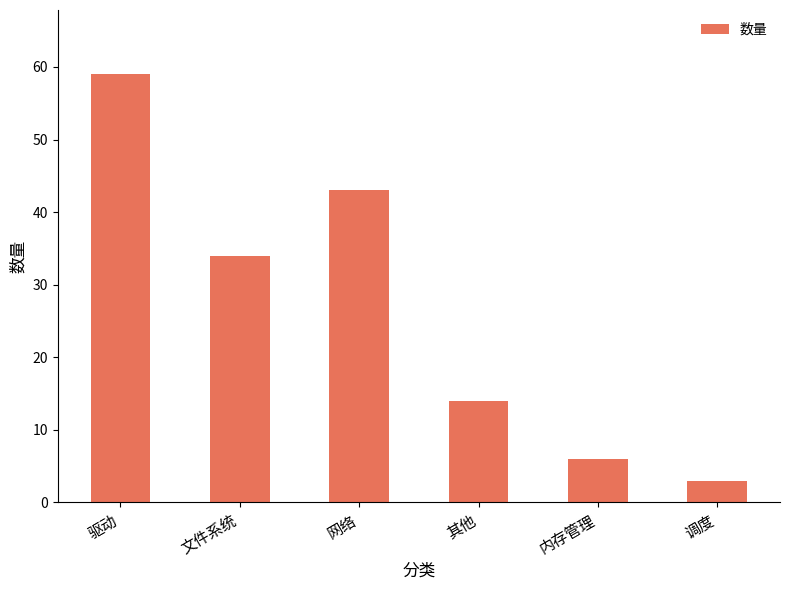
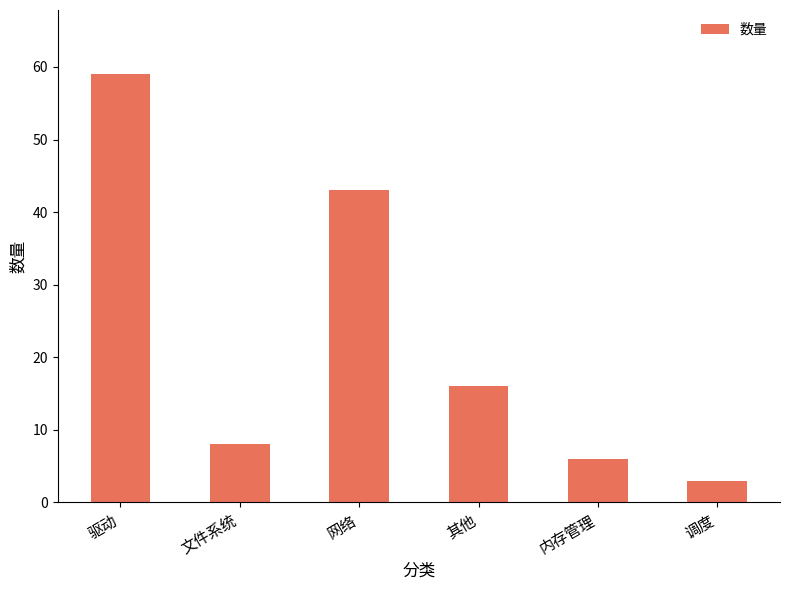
文件系统: 34 -> 8
其他: 14 -> 16
